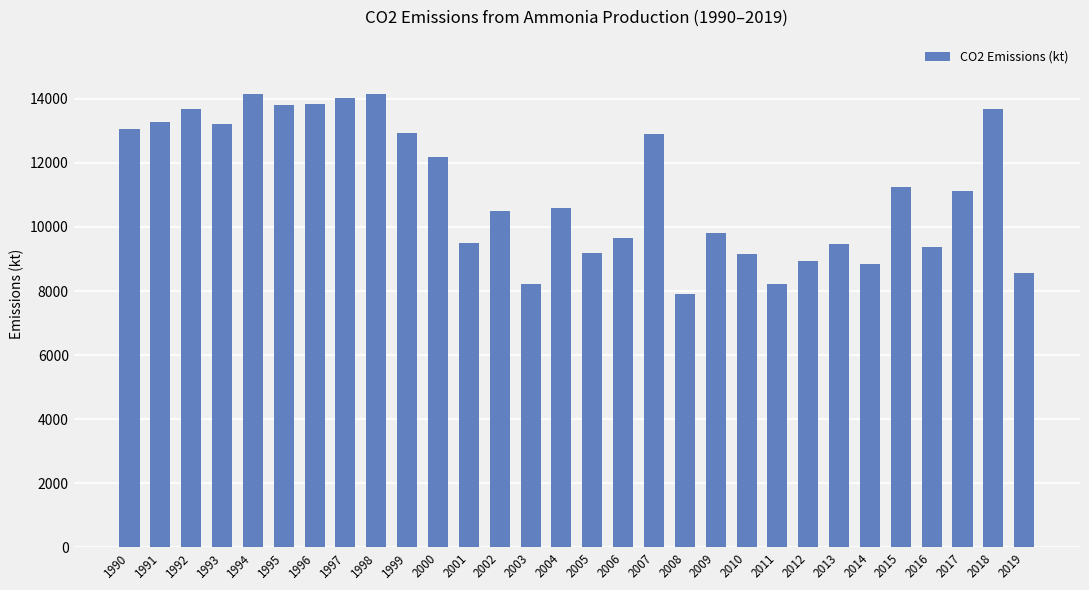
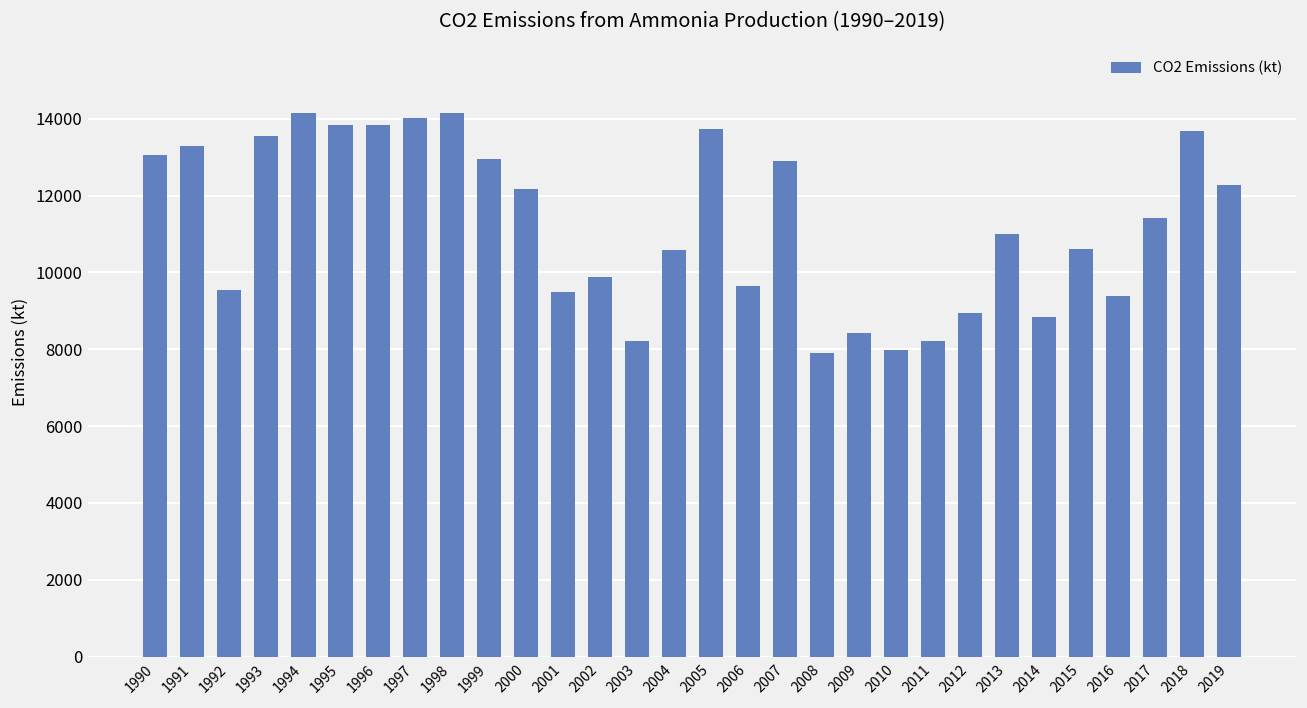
1992: 13700 -> 9500
1993: 13200 -> 13500
2002: 10500 -> 9900
2005: 9200 -> 13700
2009: 9800 -> 8400
2010: 9200 -> 8000
2013: 9500 -> 11000
2015: 11300 -> 10600
2017: 11100 -> 11400
2019: 8600 -> 12300
